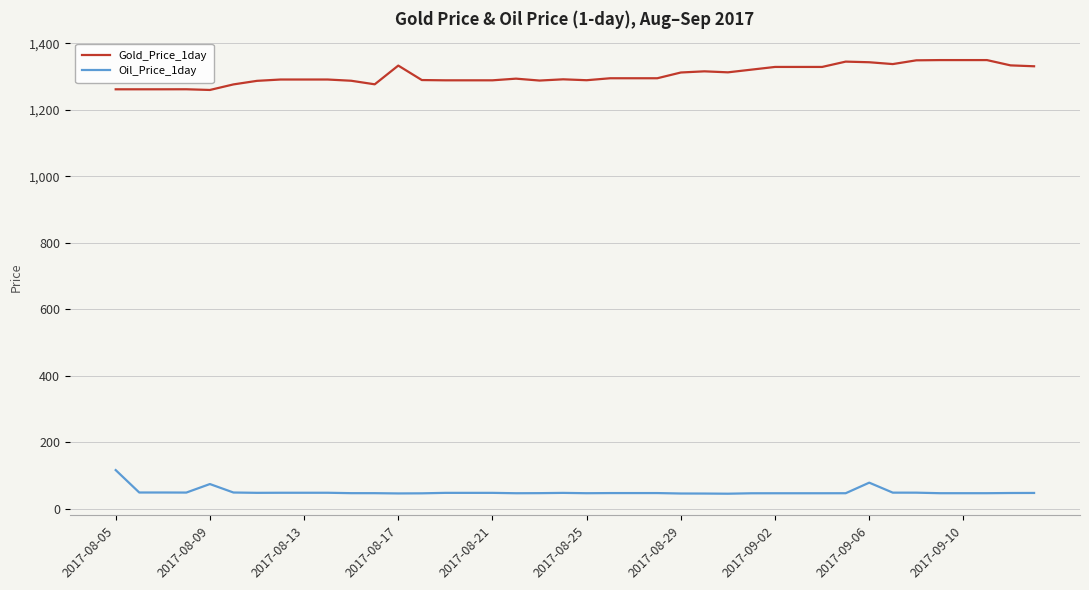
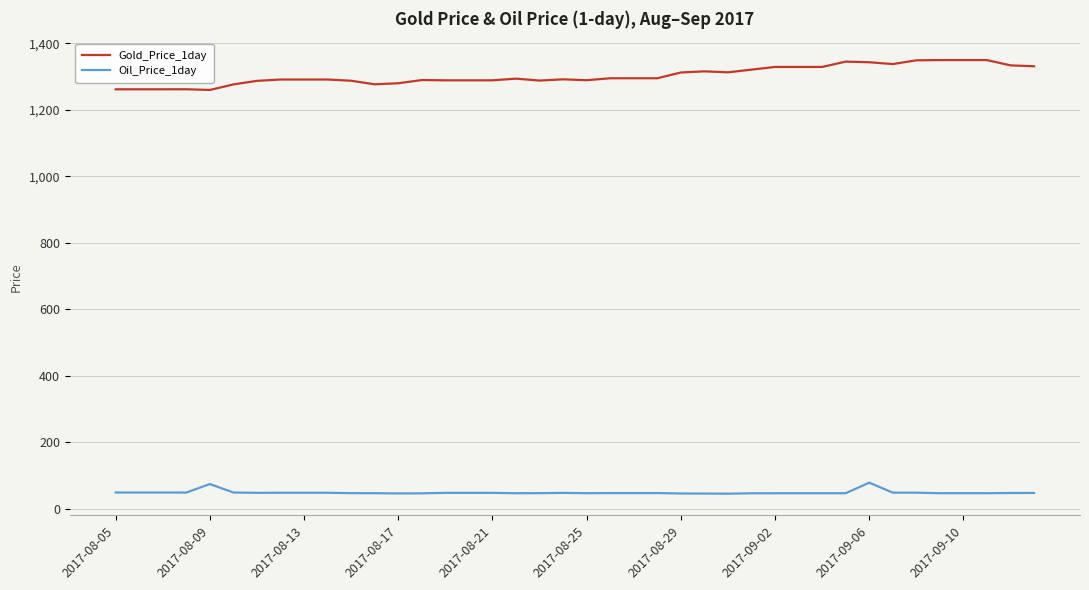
Oil_Price_1day, 2017-08-05: 120 -> 50
Gold_Price_1day, 2017-08-17: 1,330 -> 1,280
